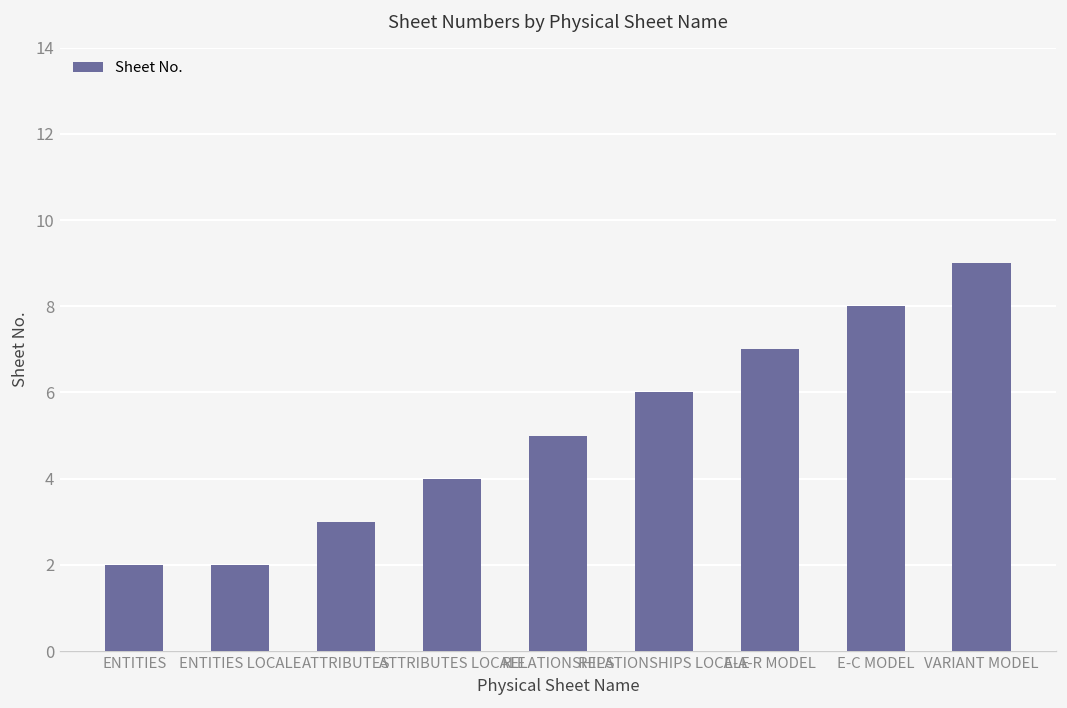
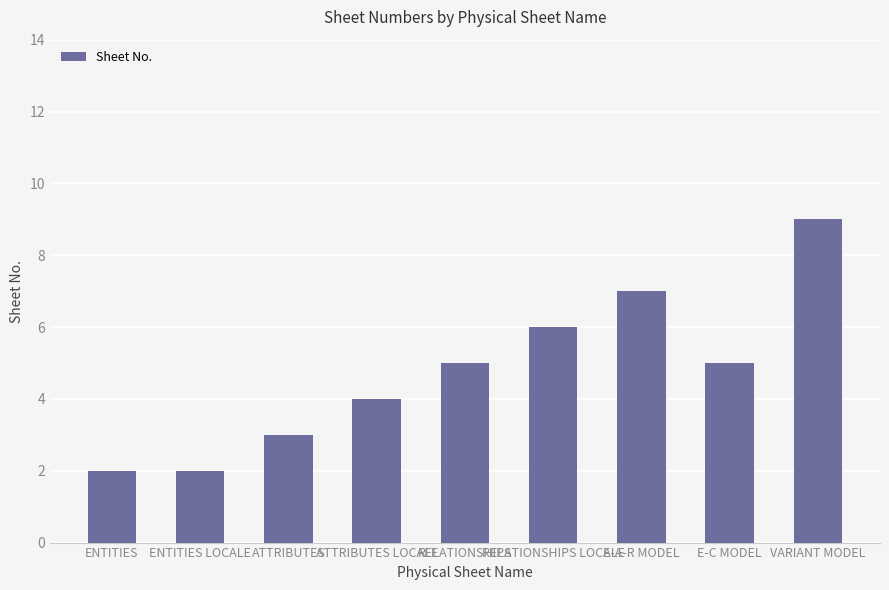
E-C MODEL: 8 -> 5
